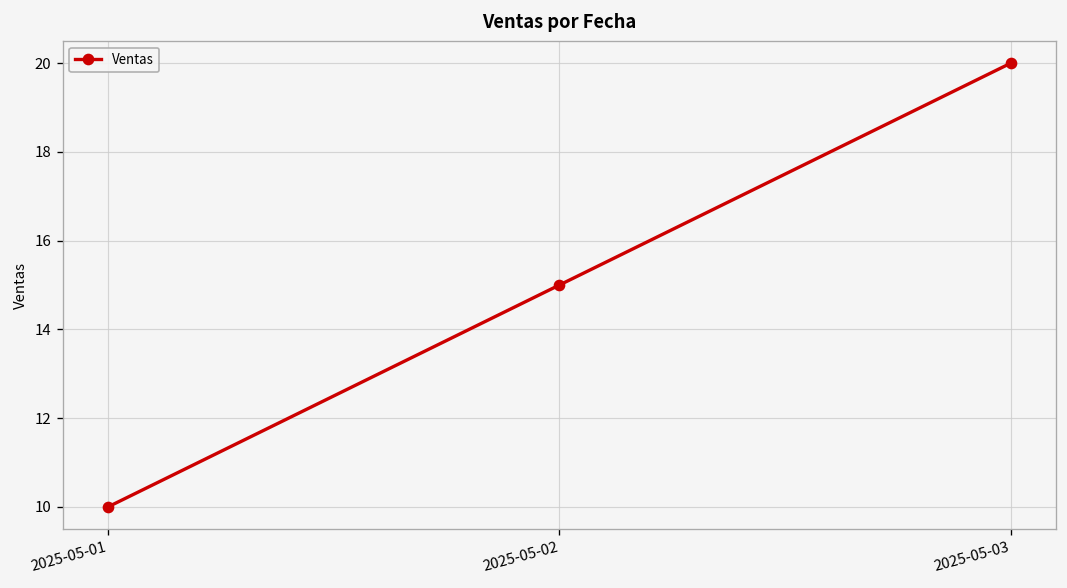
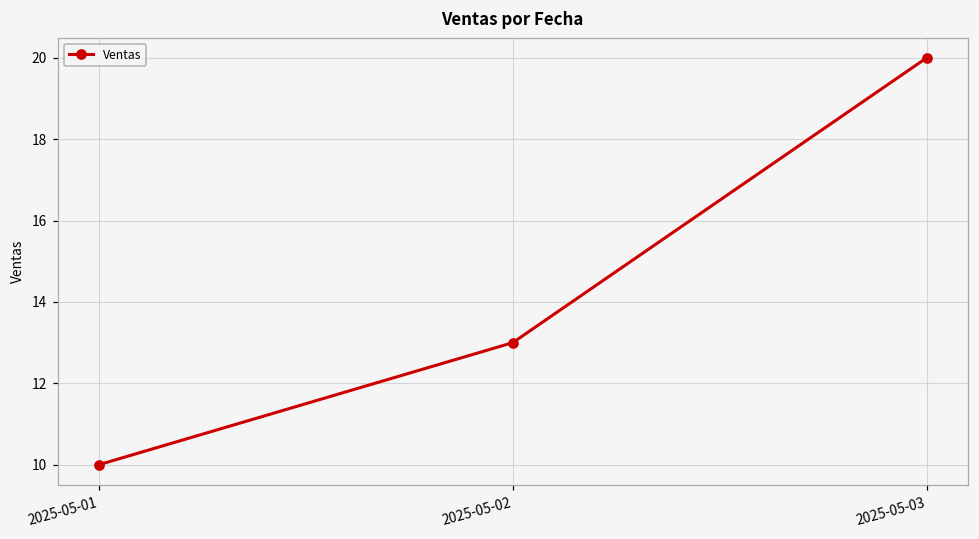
2025-05-02: 15 -> 13
